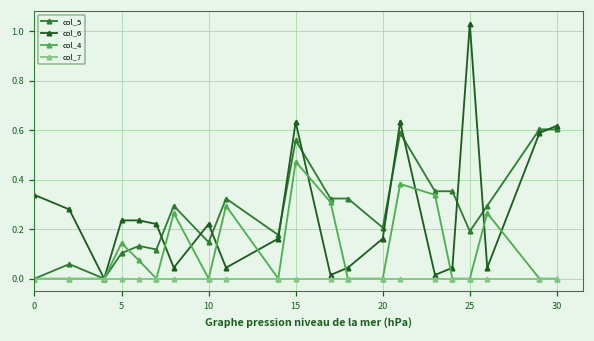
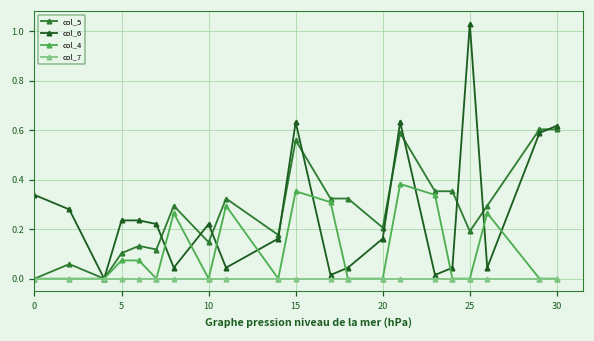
col_4, 5: 0.14 -> 0.07
col_4, 15: 0.47 -> 0.35
